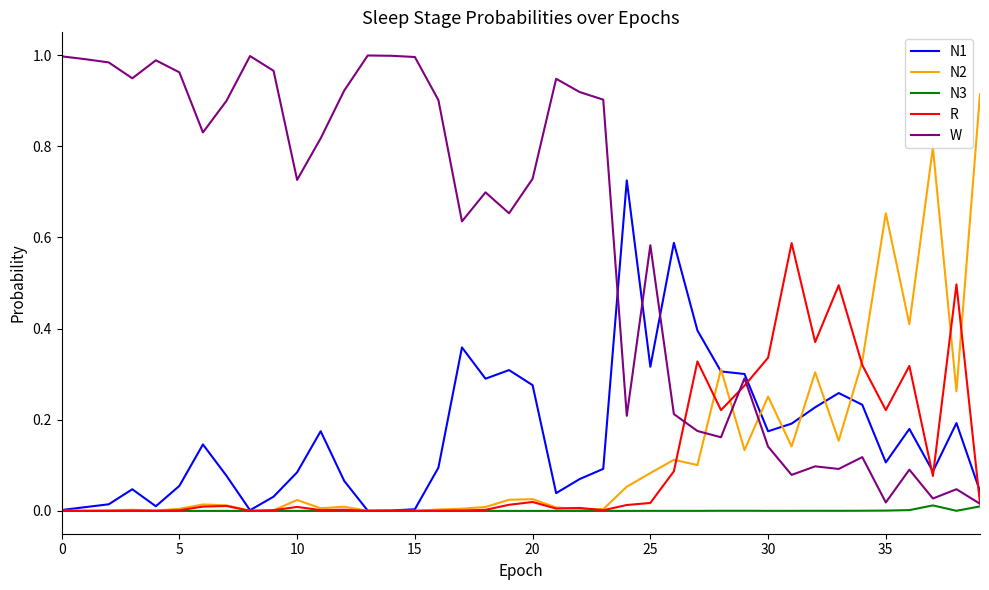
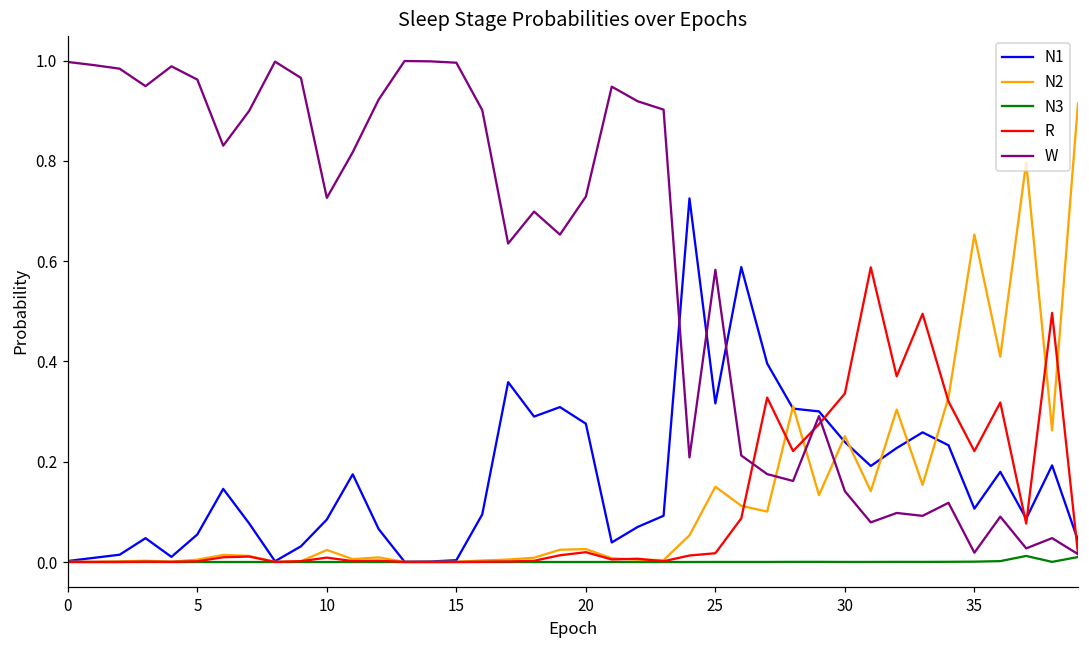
N2, 25: 0.08 -> 0.15
N1, 30: 0.17 -> 0.24
